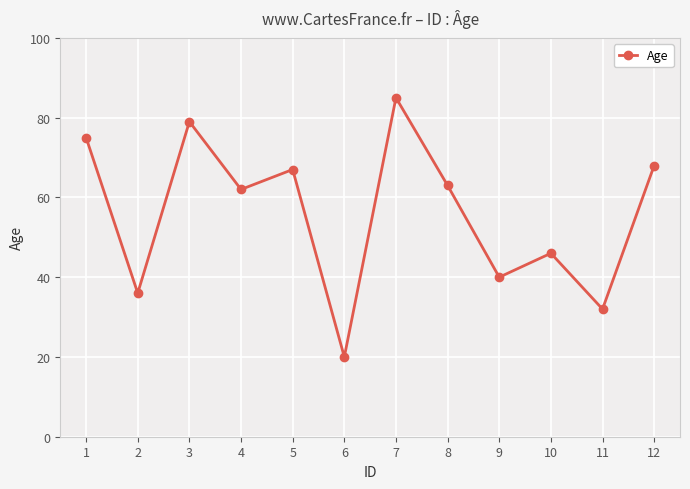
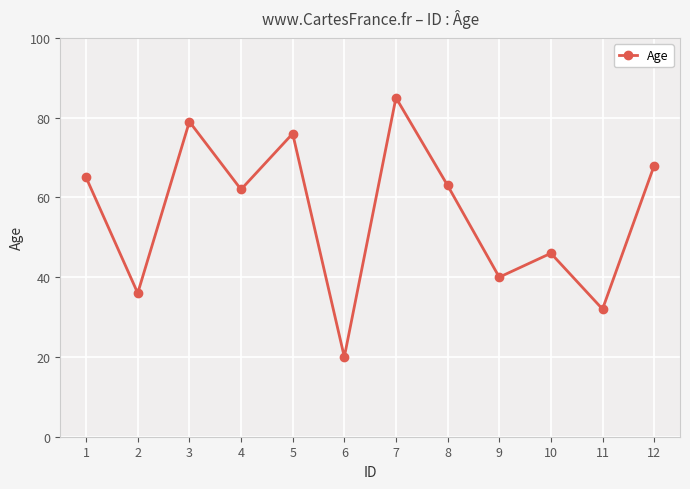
1: 75 -> 65
5: 67 -> 76
